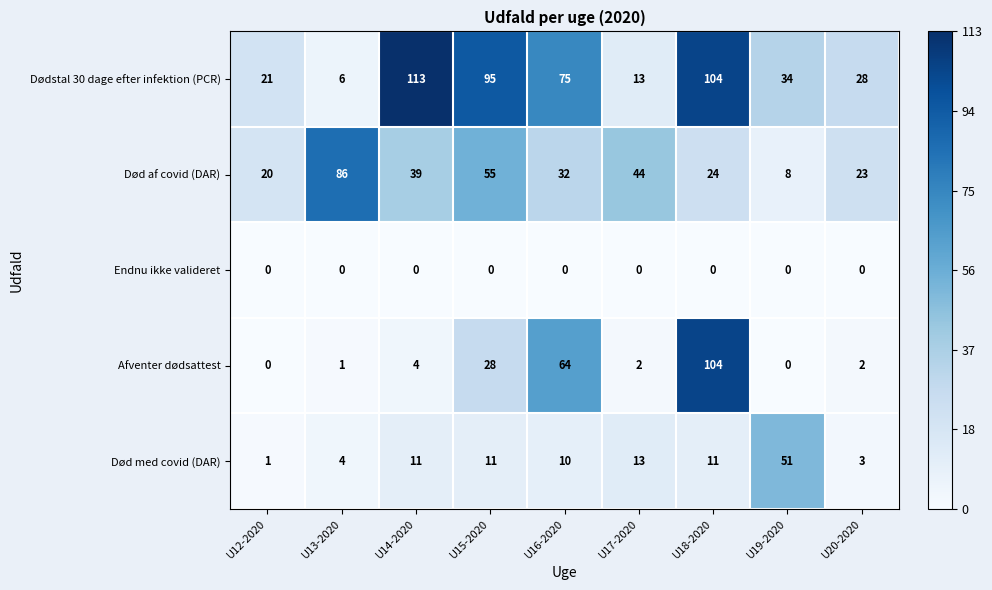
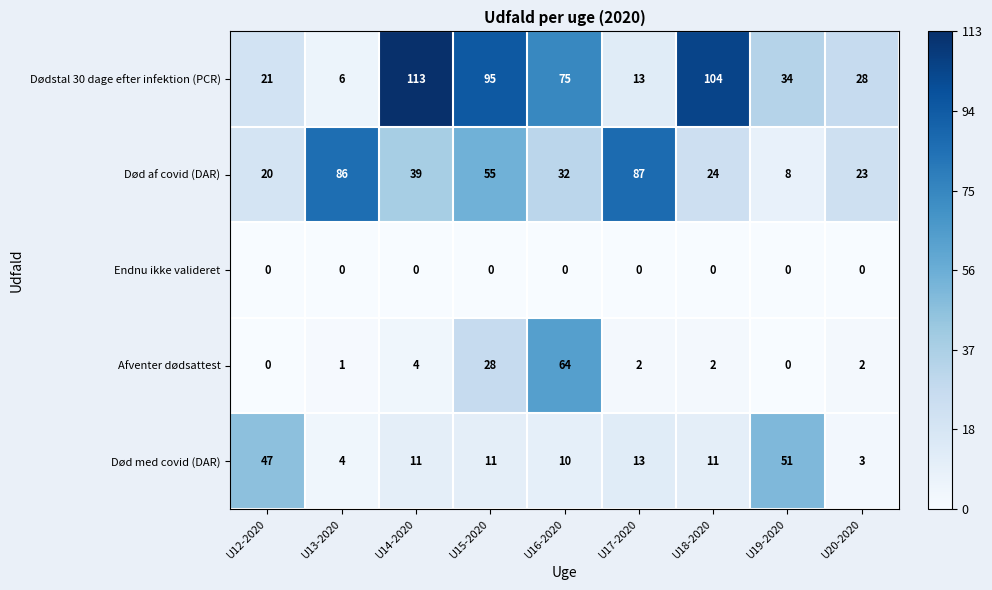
Død af covid (DAR), U17-2020: 44 -> 87
Afventer dødsattest, U18-2020: 104 -> 2
Død med covid (DAR), U12-2020: 1 -> 47
